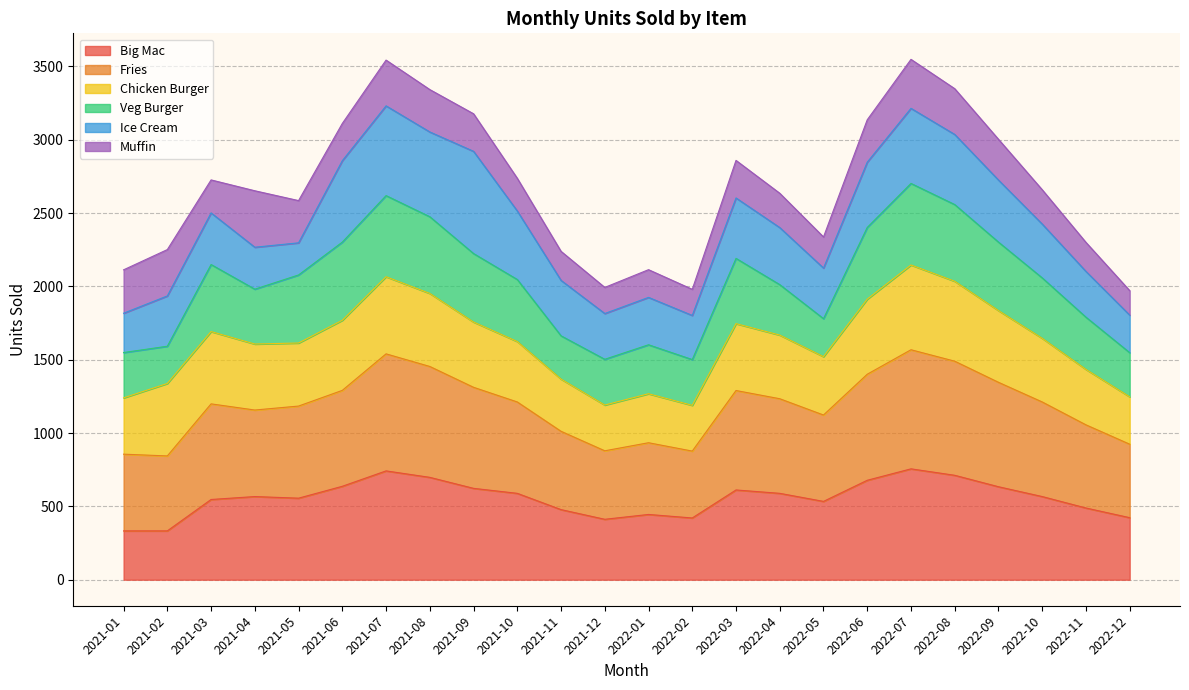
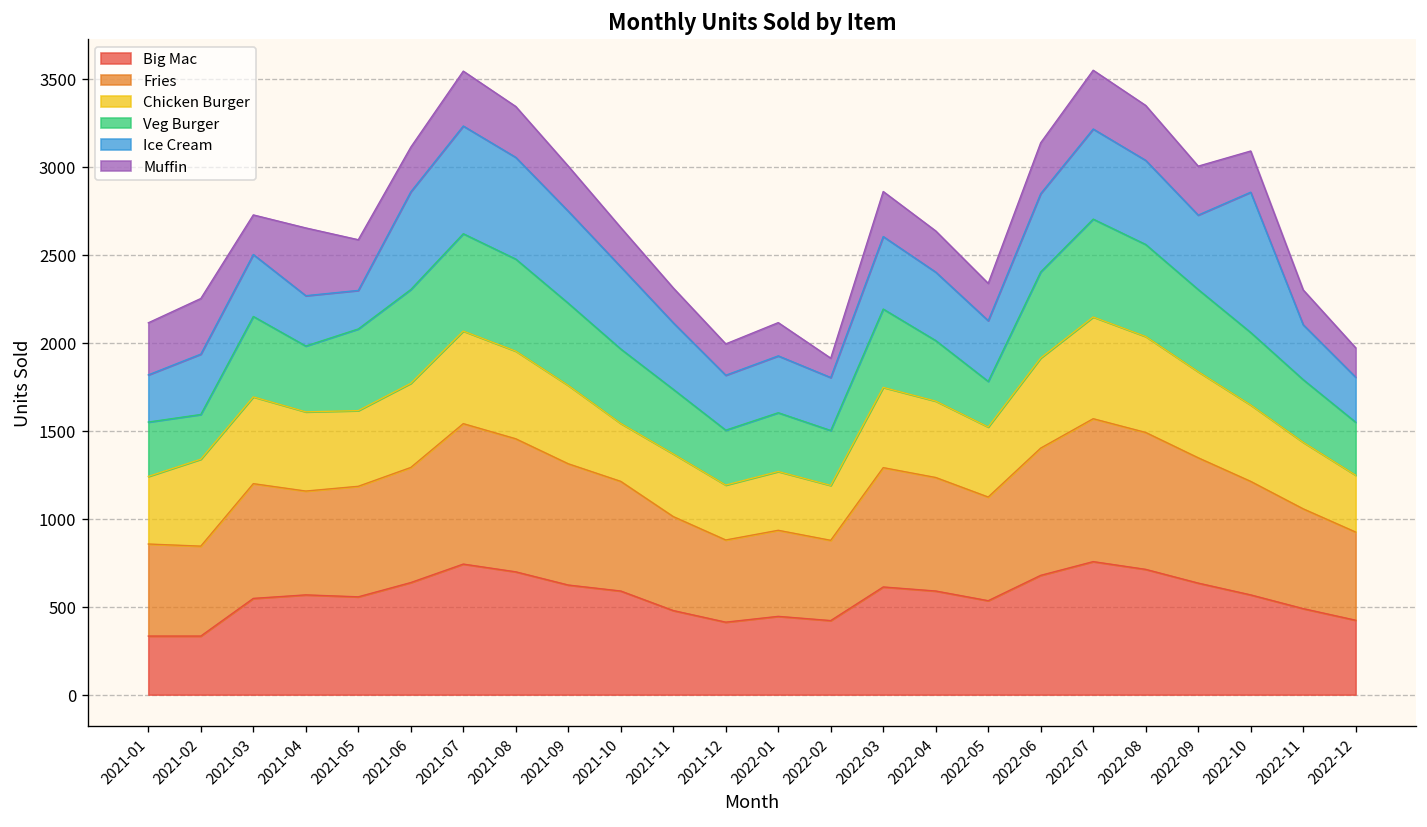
Ice Cream, 2021-09: 700 -> 520
Chicken Burger, 2021-10: 410 -> 330
Veg Burger, 2021-11: 300 -> 370
Muffin, 2022-02: 180 -> 110
Ice Cream, 2022-10: 370 -> 800
